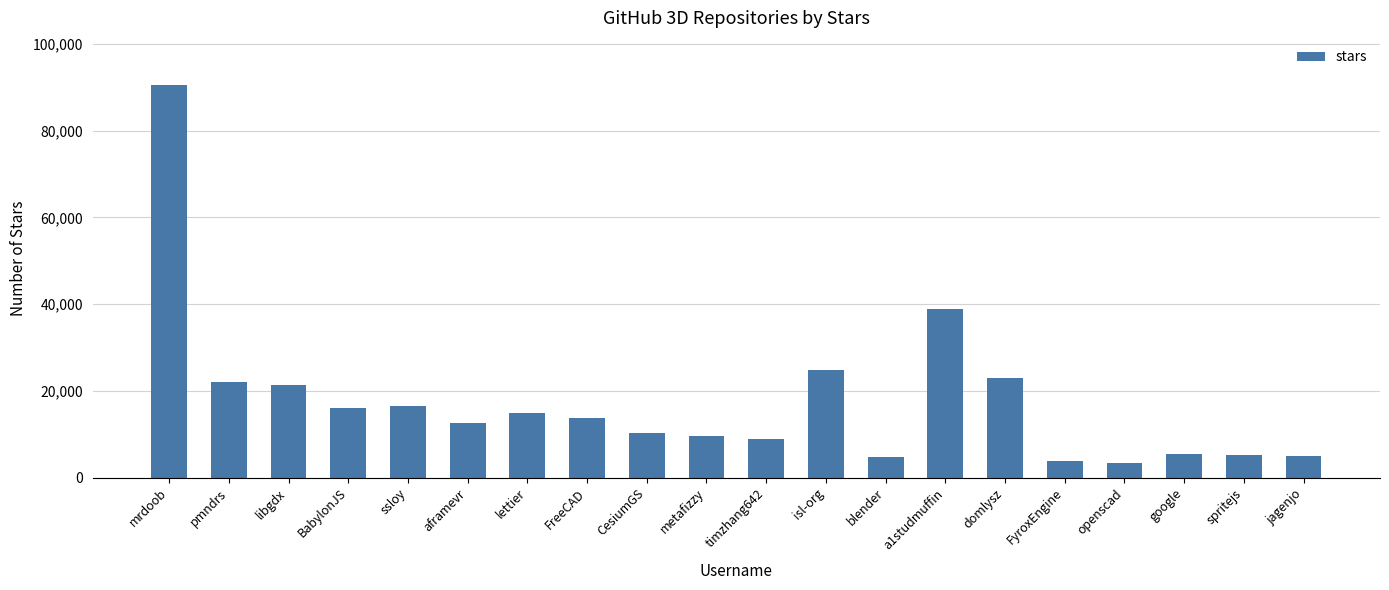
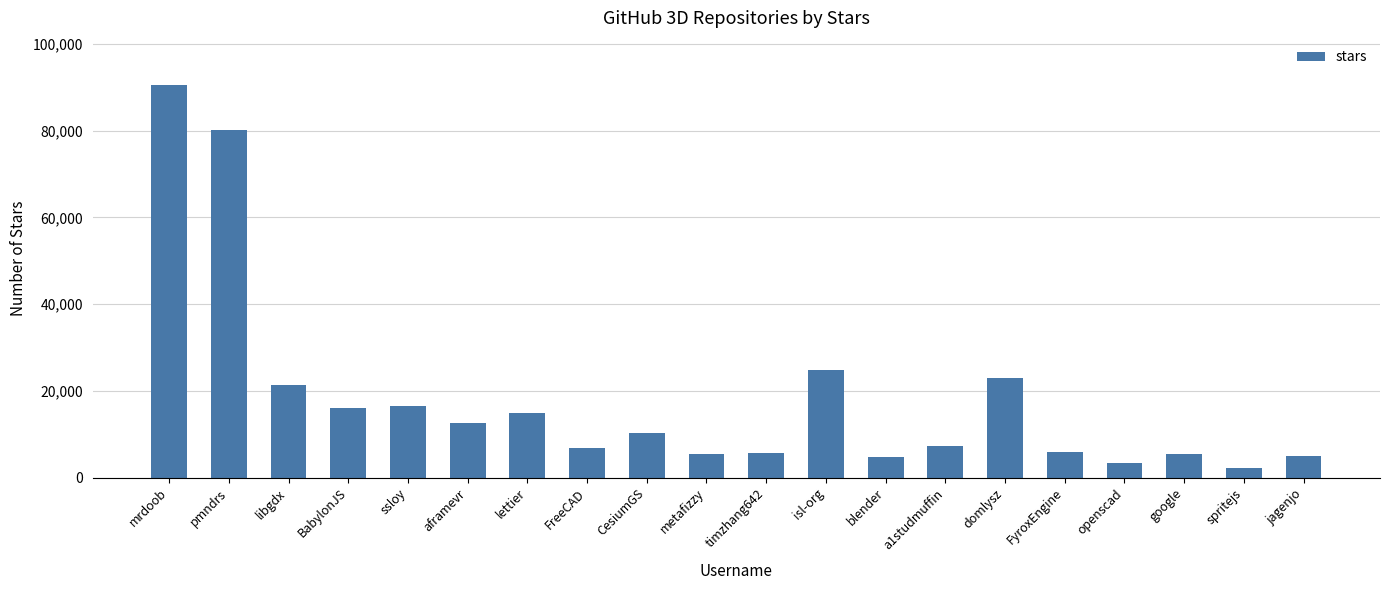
pmndrs: 22,000 -> 80,000
FreeCAD: 14,000 -> 7,000
metafizzy: 10,000 -> 5,000
timzhang642: 9,000 -> 6,000
a1studmuffin: 39,000 -> 7,000
FyroxEngine: 4,000 -> 6,000
spritejs: 5,000 -> 2,000
